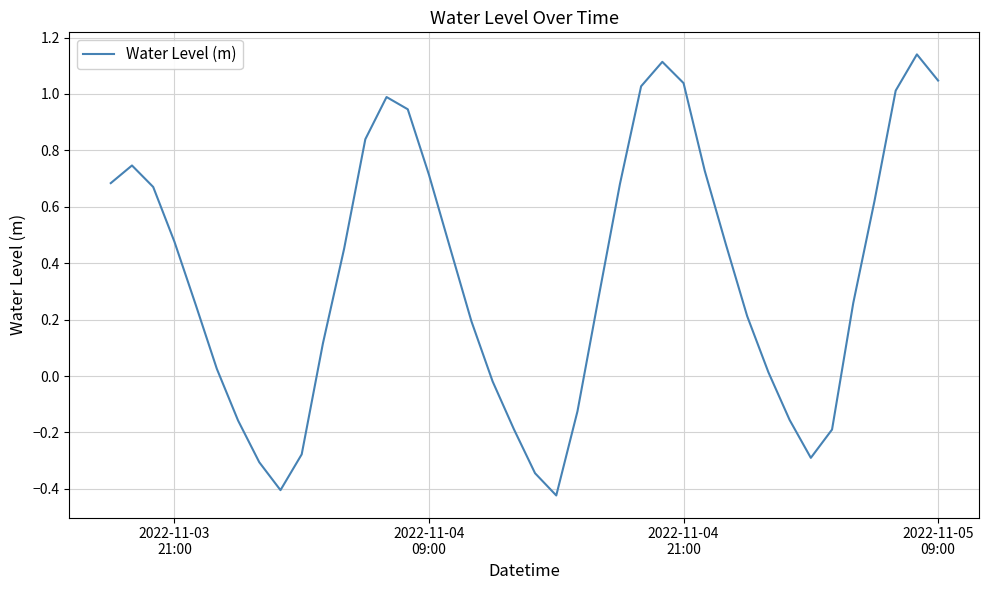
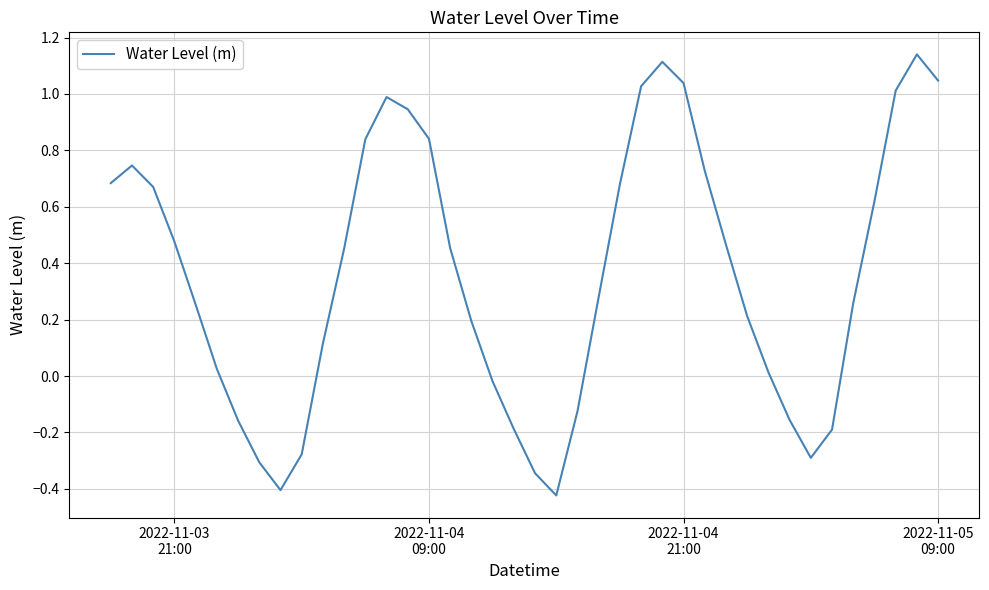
2022-11-04 09:00: 0.71 -> 0.84
